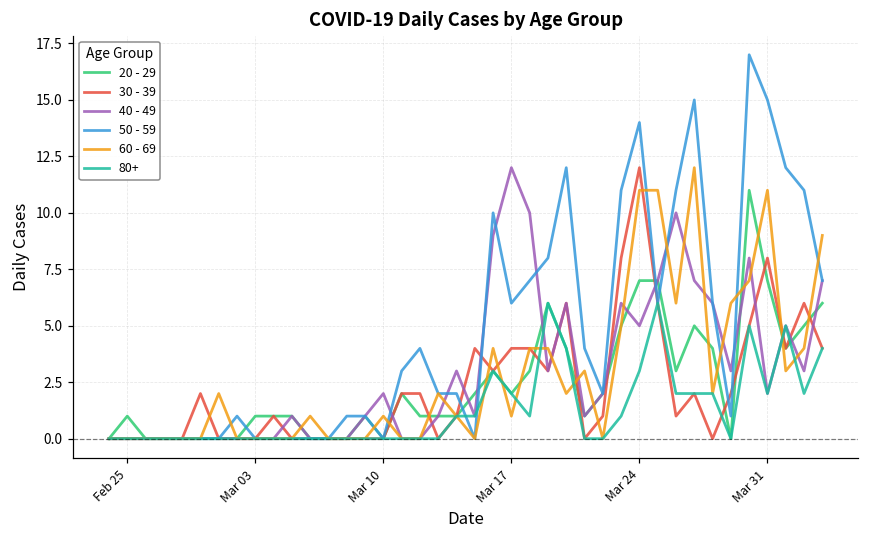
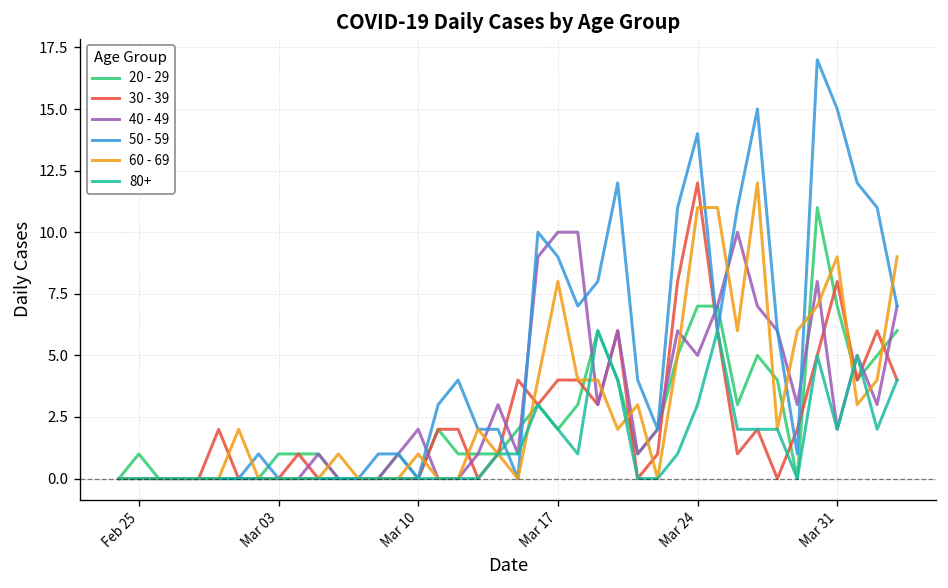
40 - 49, Mar 17: 12 -> 10
50 - 59, Mar 17: 6 -> 9
60 - 69, Mar 17: 1 -> 8
60 - 69, Mar 31: 11 -> 9
